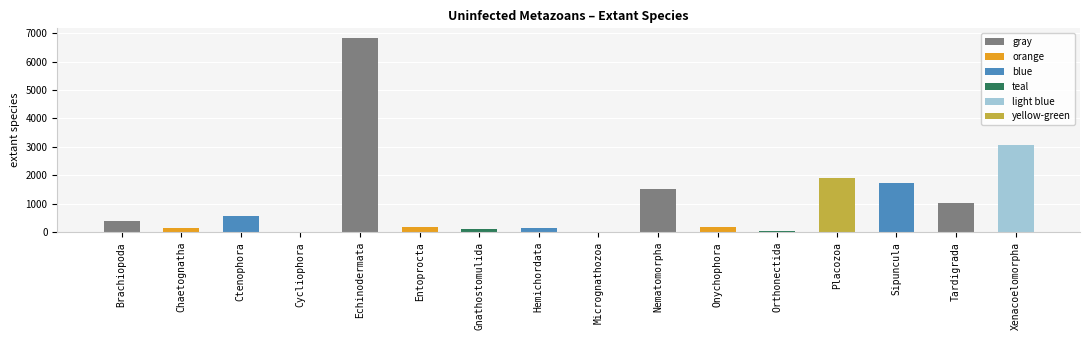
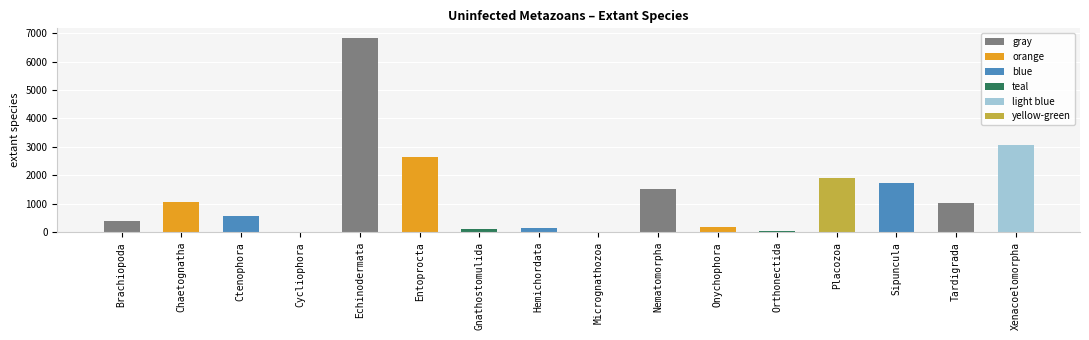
Chaetognatha: 100 -> 1000
Entoprocta: 200 -> 2600
